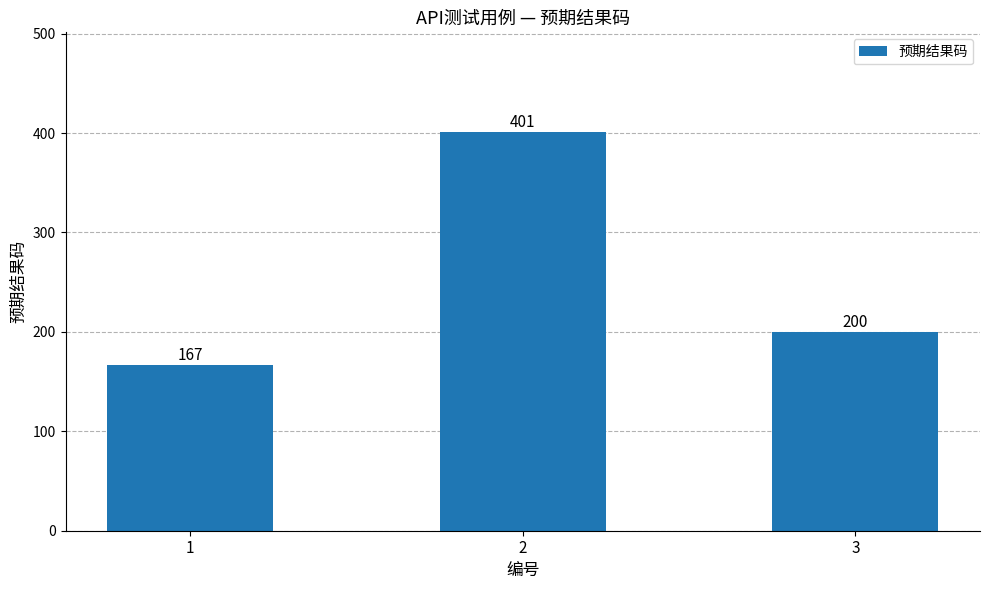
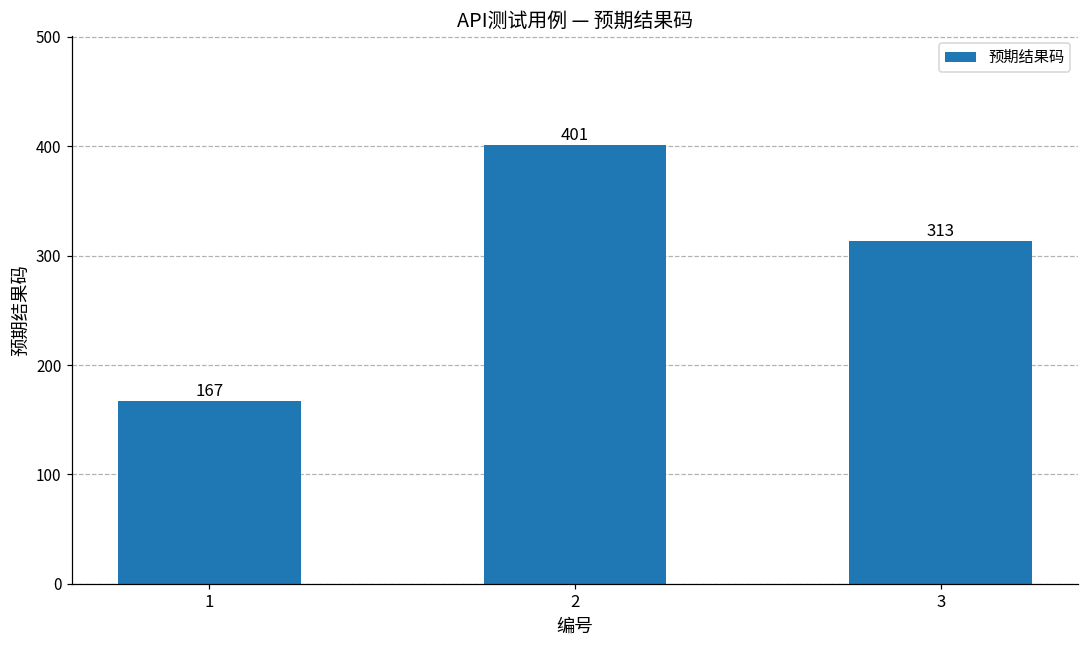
3: 200 -> 313
